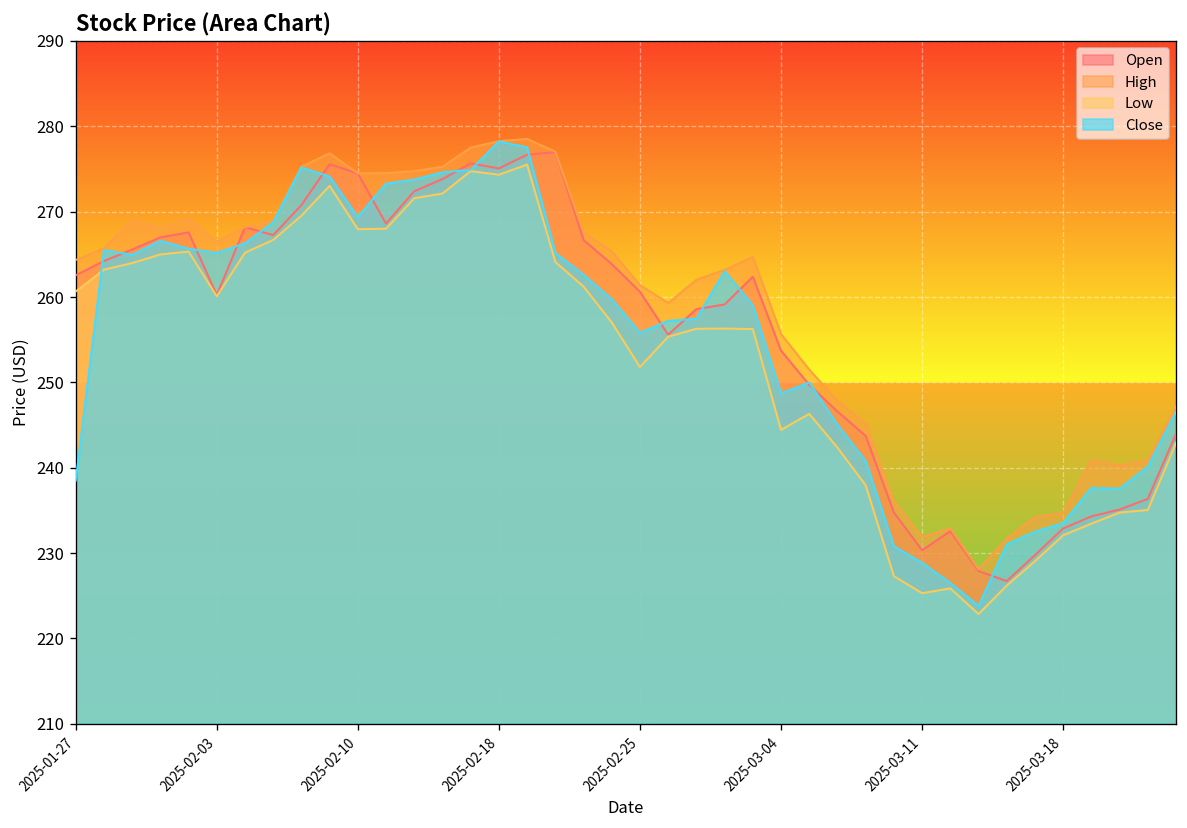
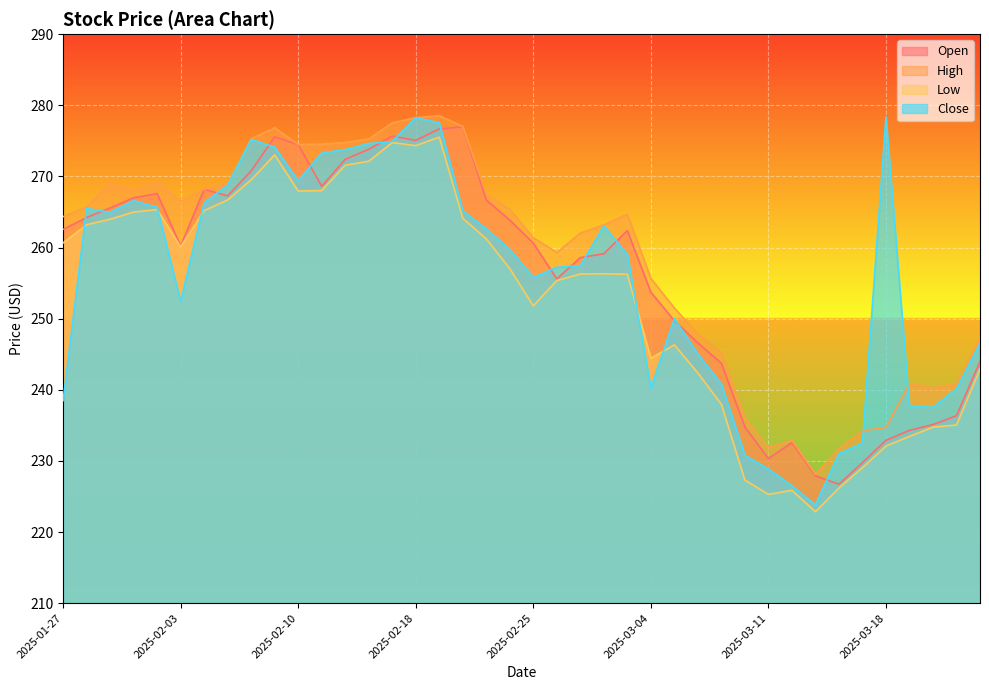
Close, 2025-02-03: 265 -> 252
Close, 2025-03-04: 249 -> 240
Close, 2025-03-18: 234 -> 278
